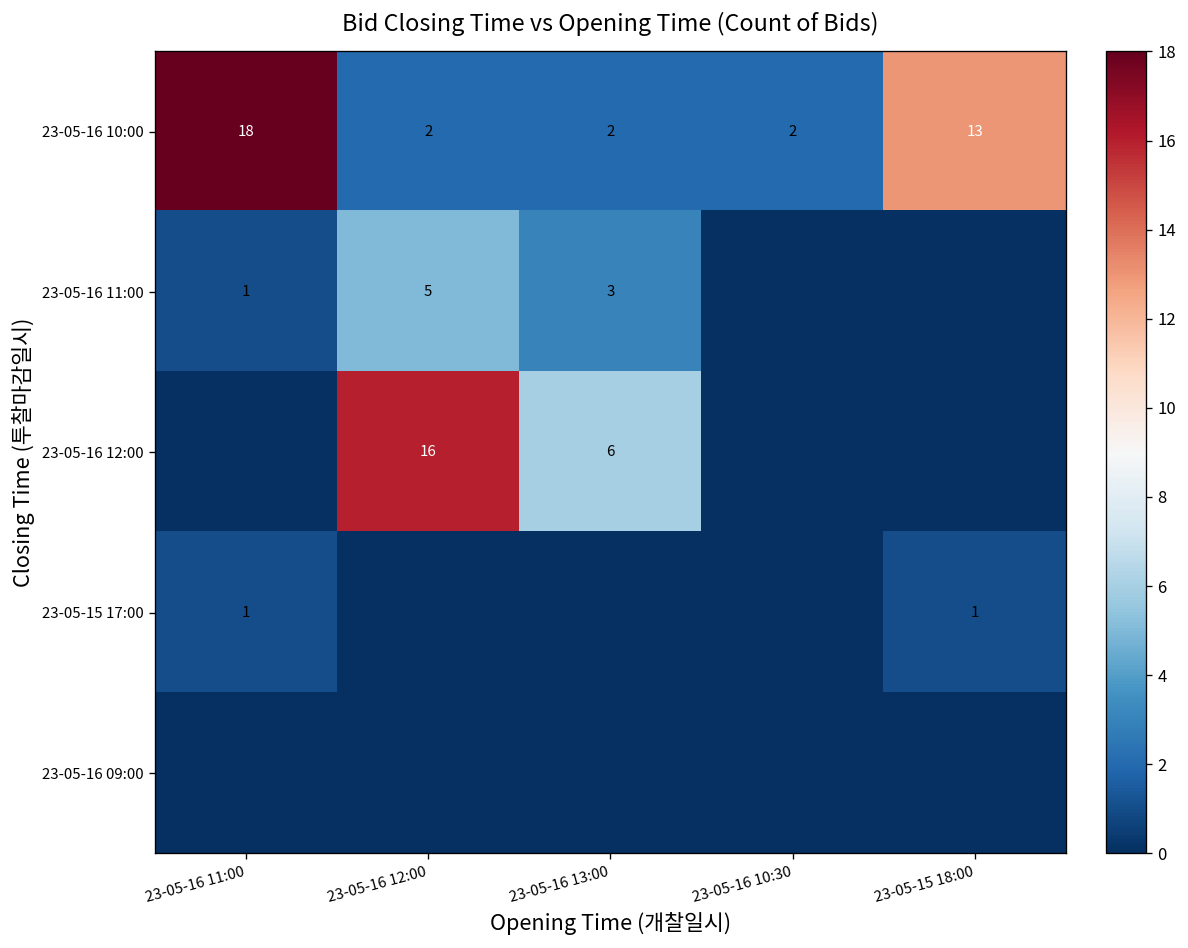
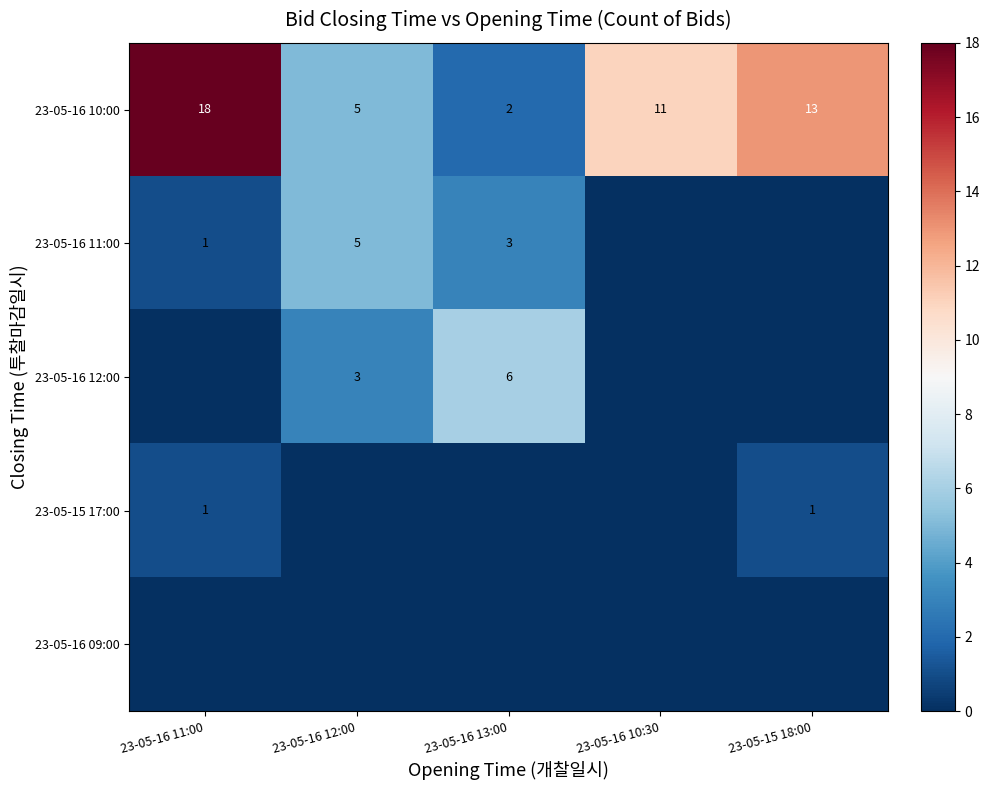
23-05-16 10:00, 23-05-16 12:00: 2 -> 5
23-05-16 10:00, 23-05-16 10:30: 2 -> 11
23-05-16 12:00, 23-05-16 12:00: 16 -> 3
